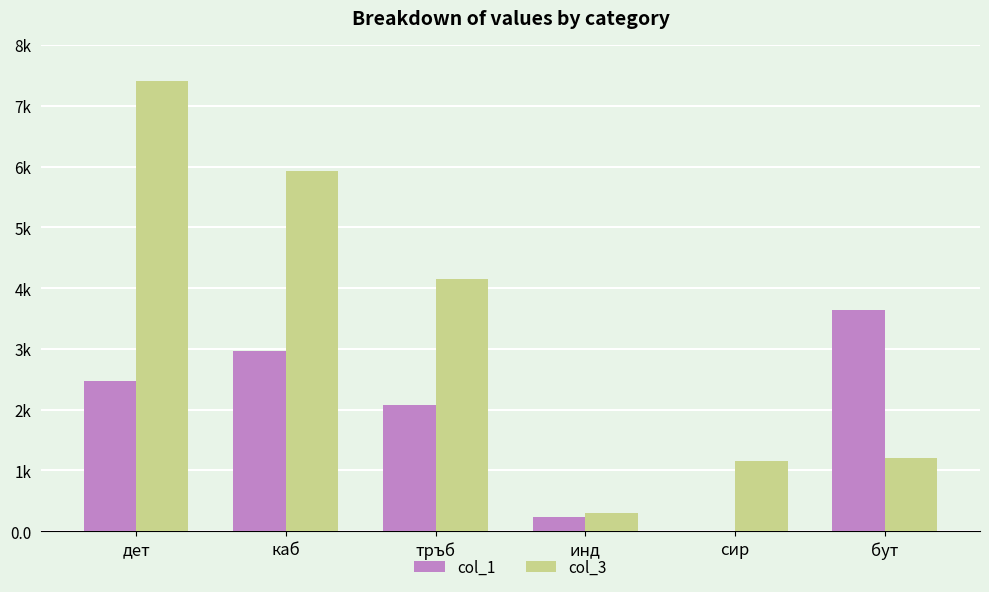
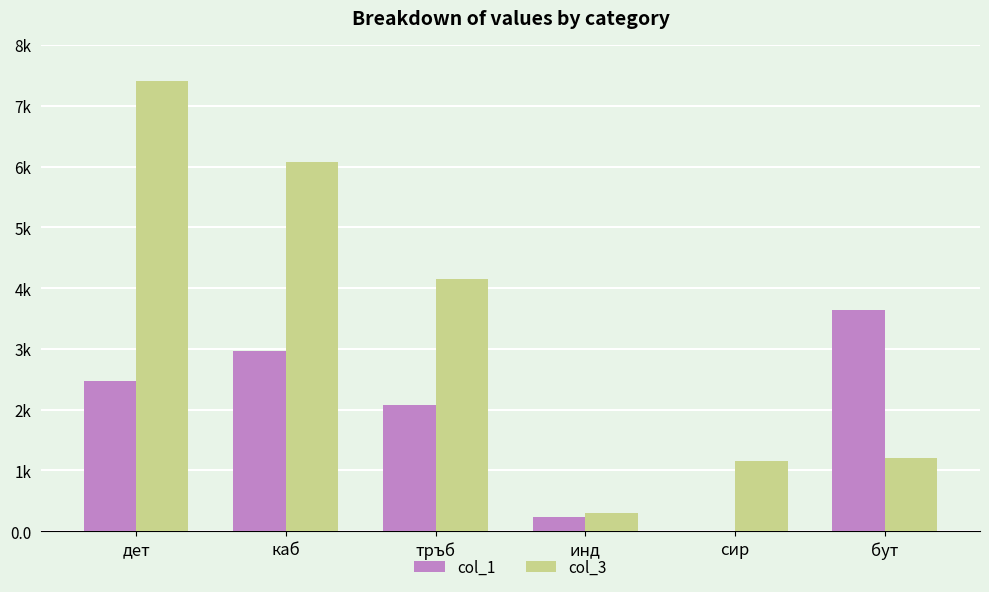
col_3, каб: 5900 -> 6100
